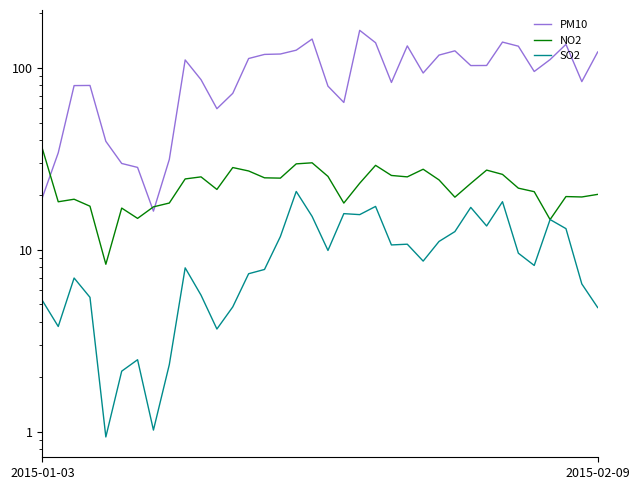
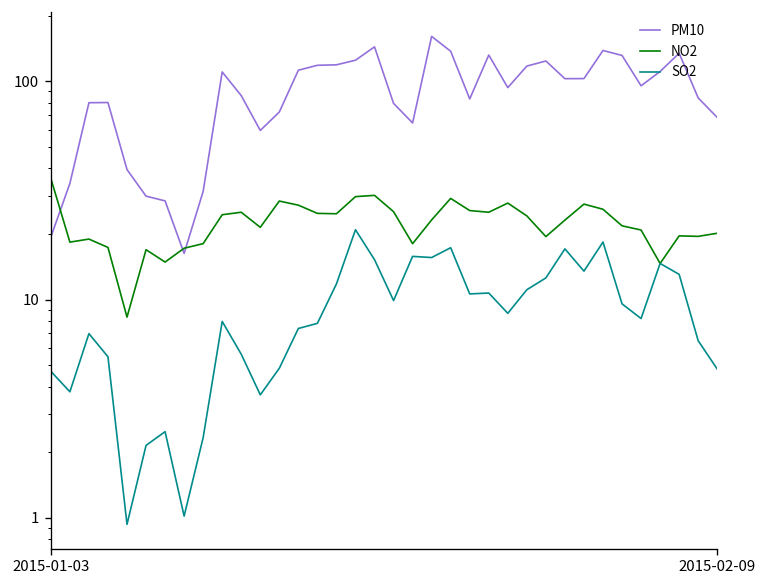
SO2, 2015-01-03: 5.3 -> 4.7
PM10, 2015-02-09: 120 -> 68
